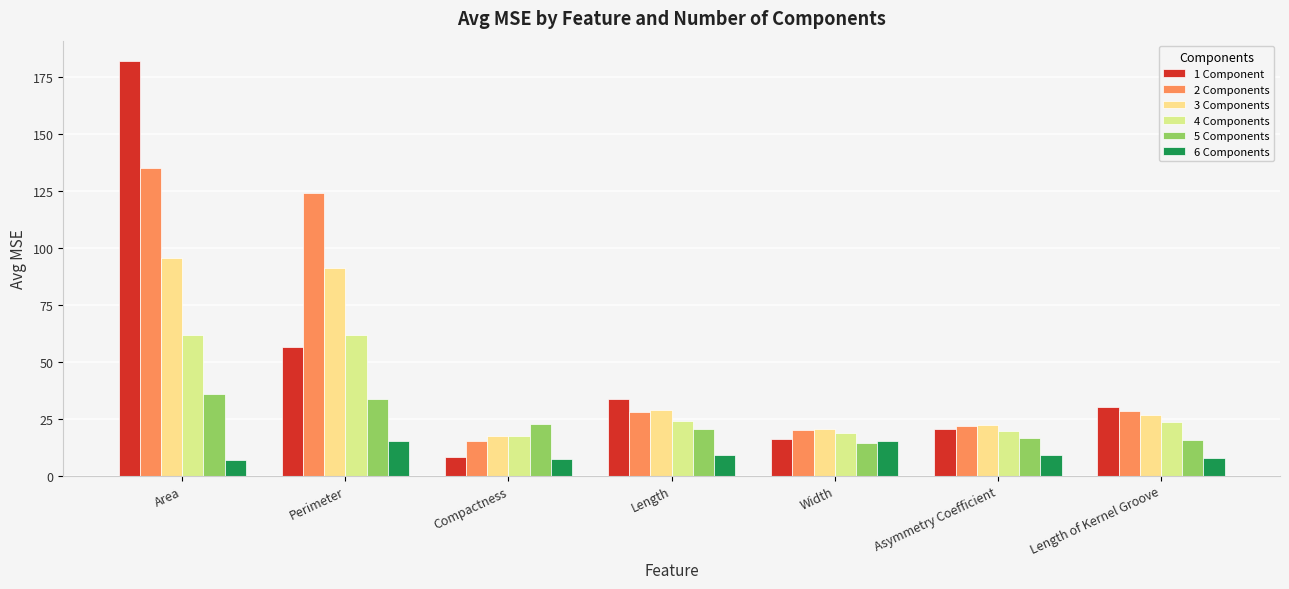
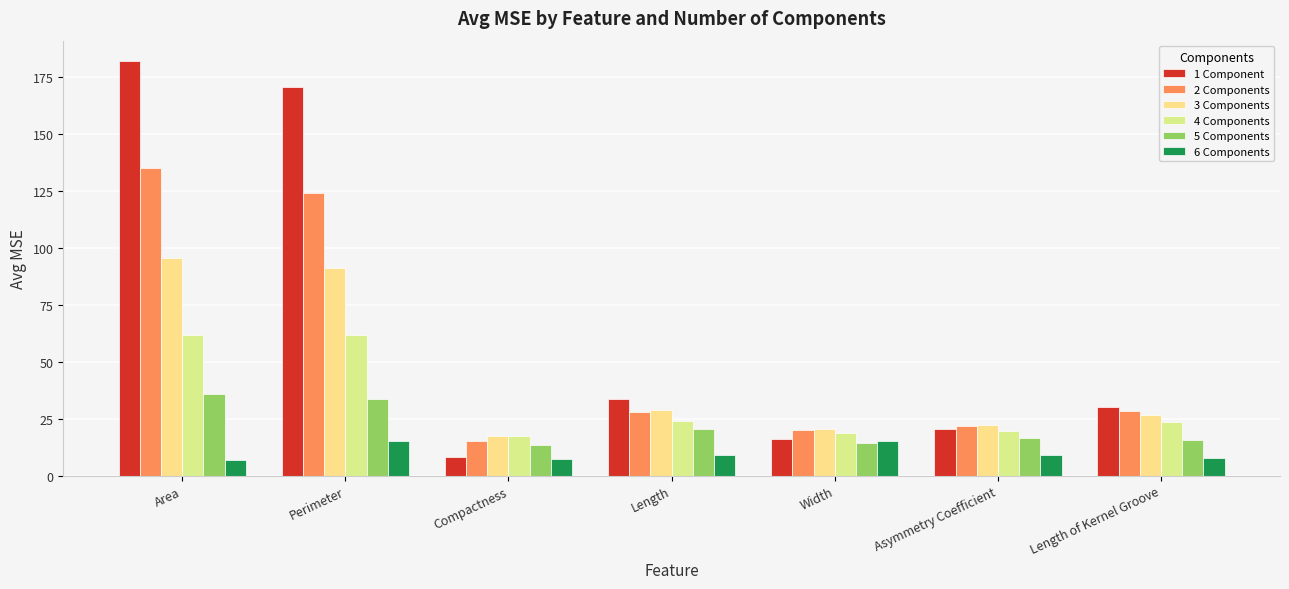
1 Component, Perimeter: 56 -> 171
5 Components, Compactness: 23 -> 13
